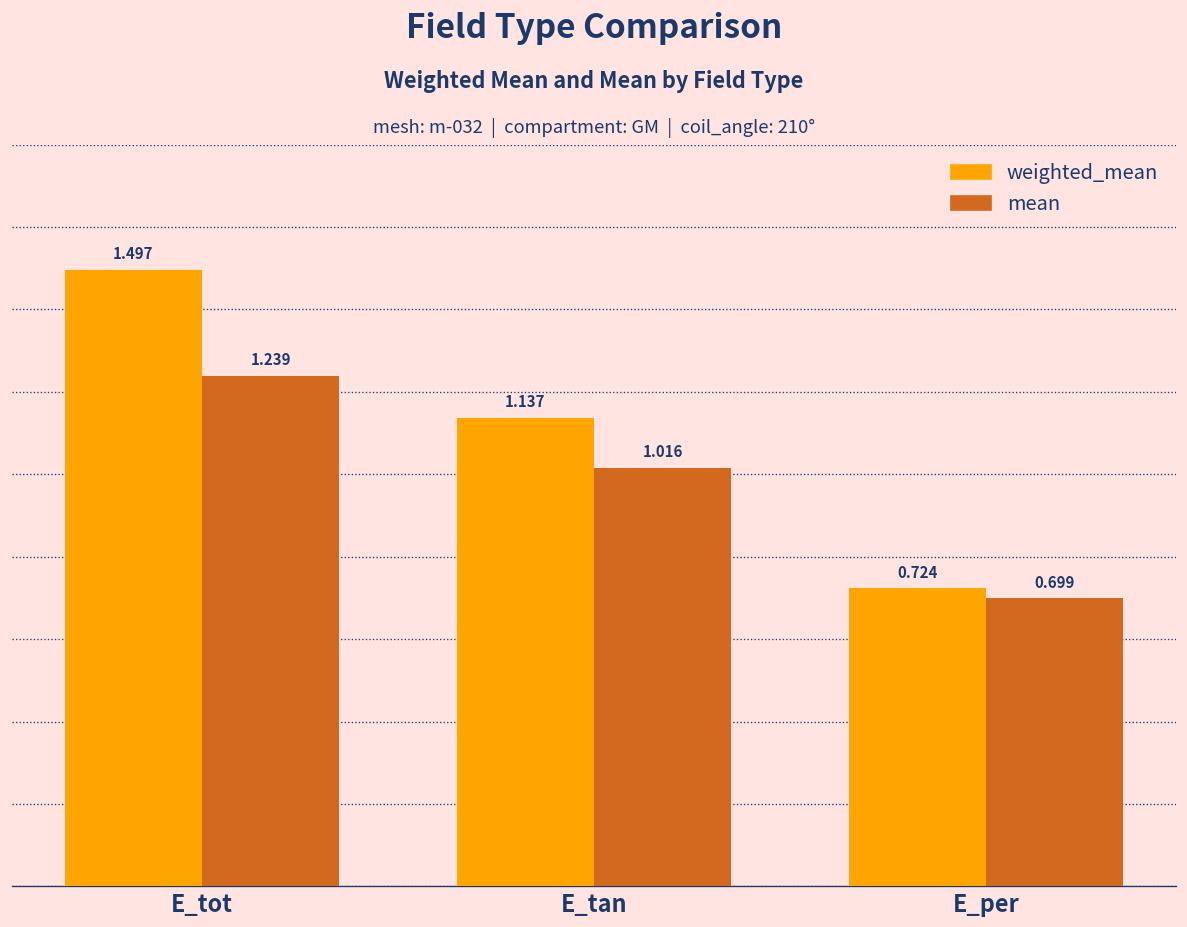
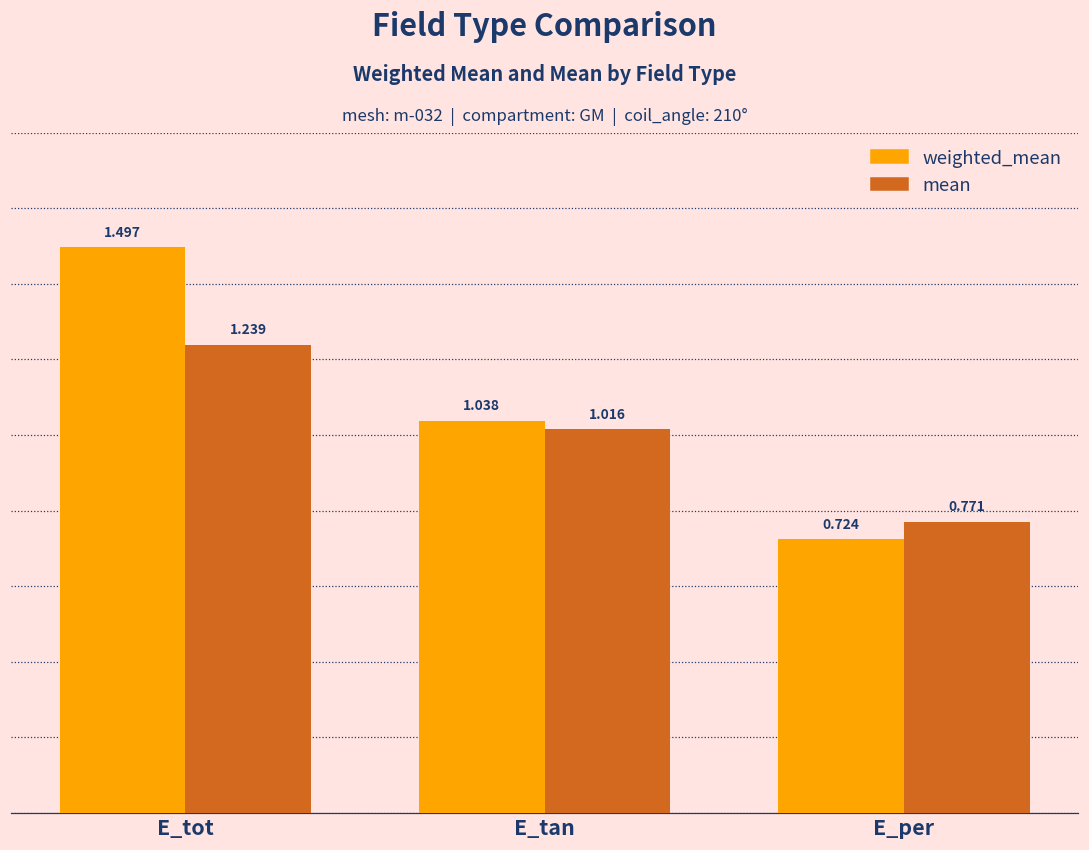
weighted_mean, E_tan: 1.137 -> 1.038
mean, E_per: 0.699 -> 0.771
